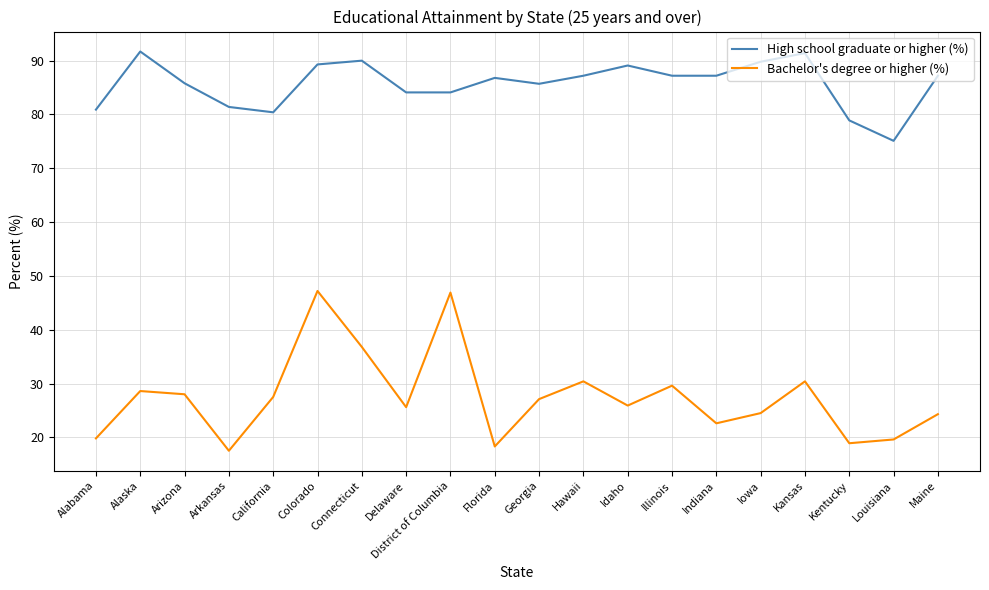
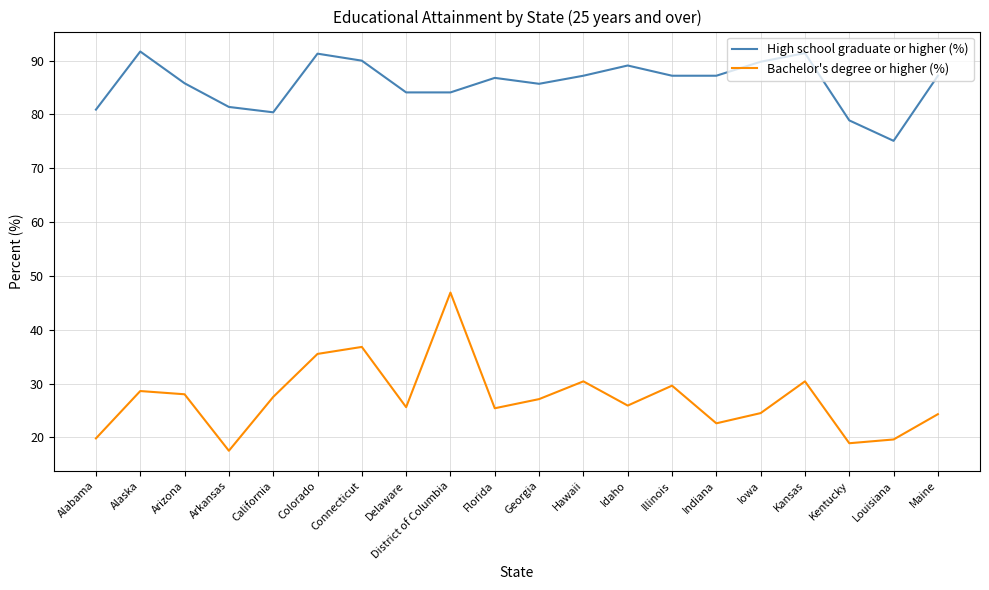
High school graduate or higher (%), Colorado: 89 -> 91
Bachelor's degree or higher (%), Colorado: 47 -> 36
Bachelor's degree or higher (%), Florida: 18 -> 25
